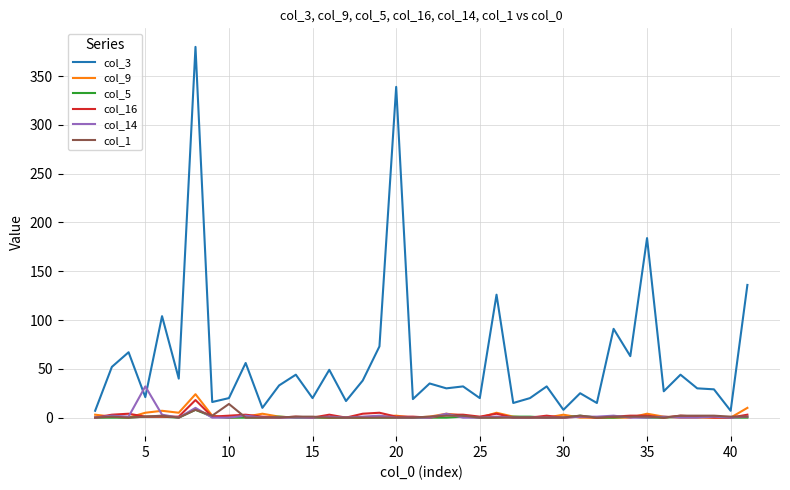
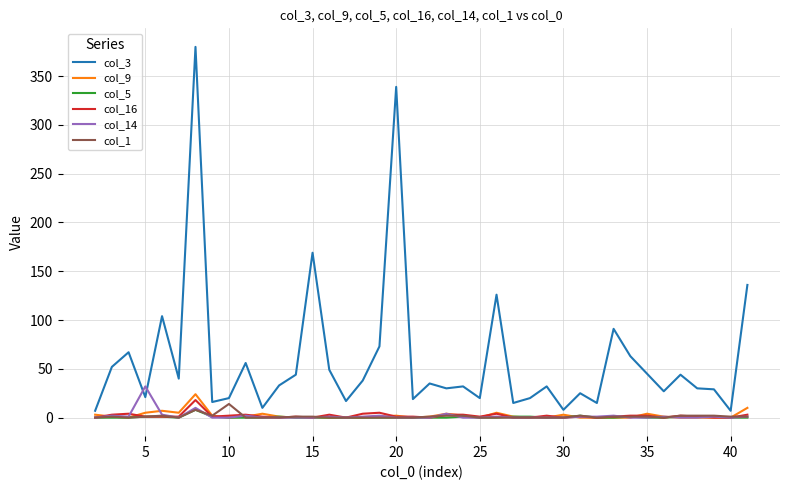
col_3, 15: 20 -> 170
col_3, 35: 180 -> 50
